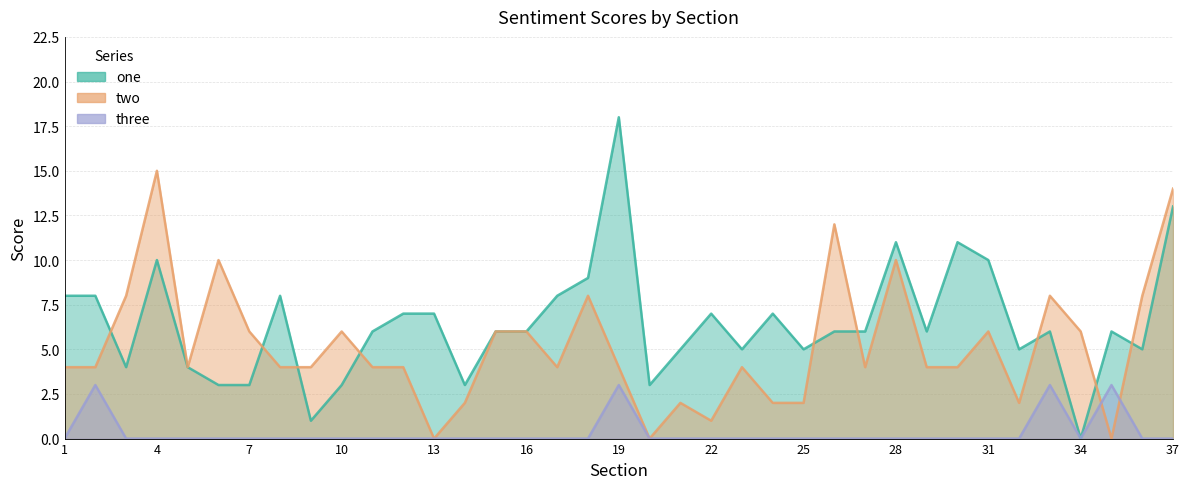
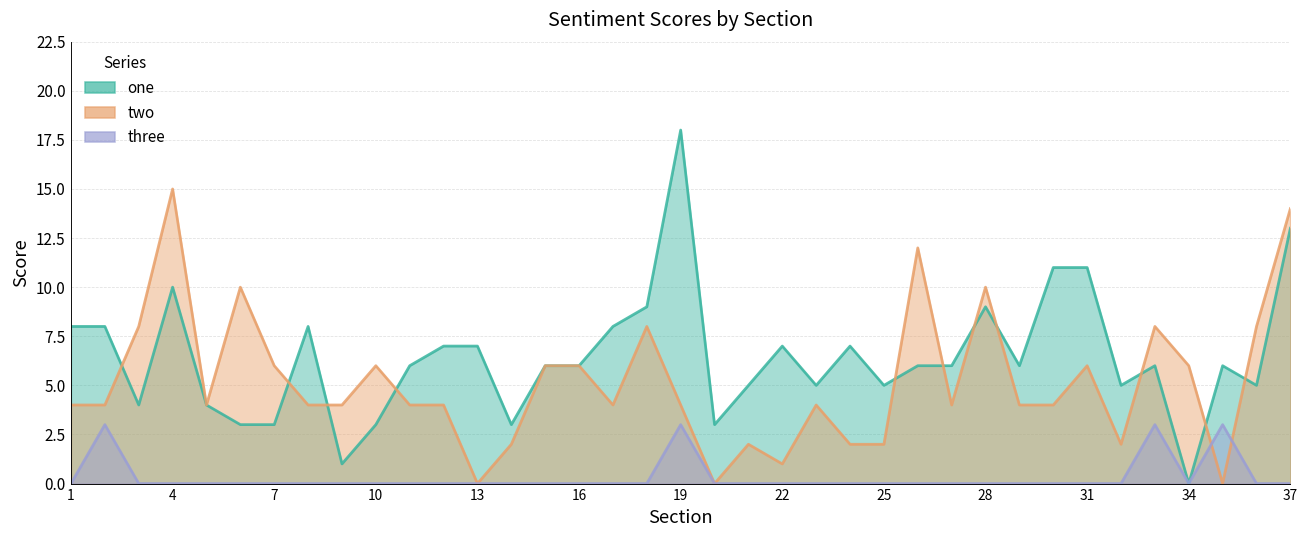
one, 28: 11 -> 9
one, 31: 10 -> 11
